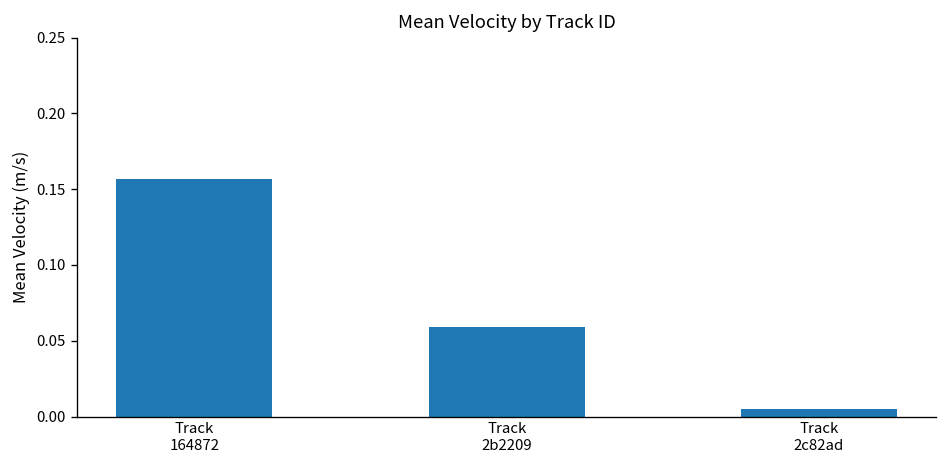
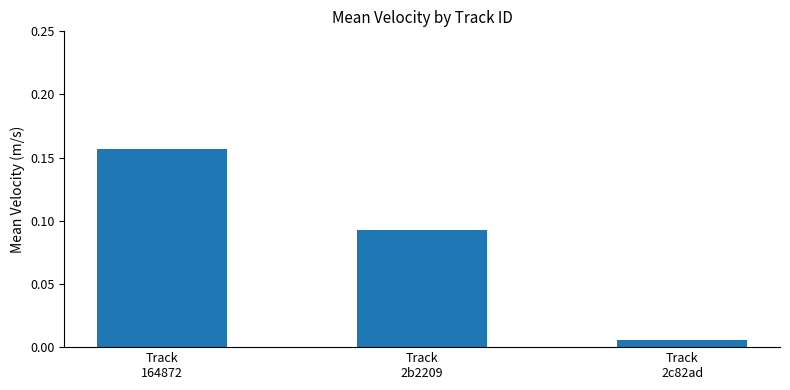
Track 2b2209: 0.059 -> 0.093
